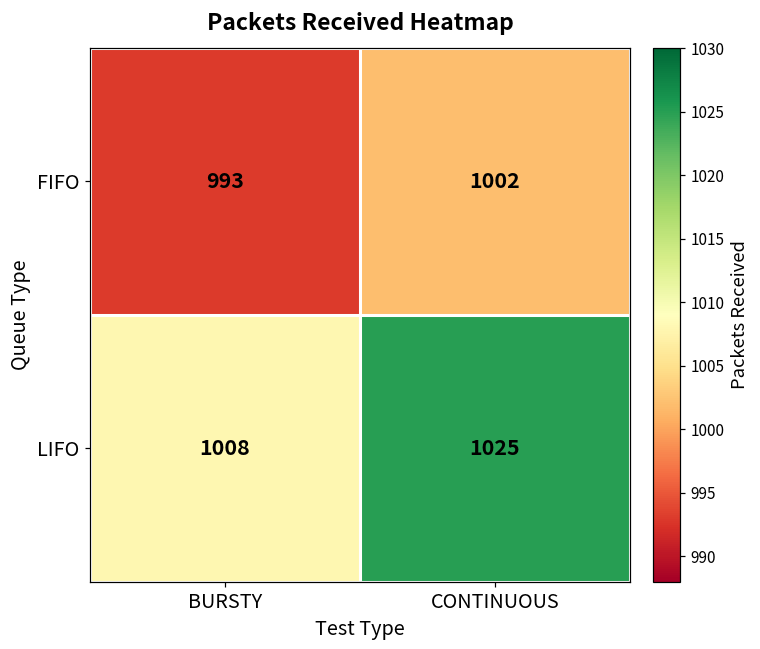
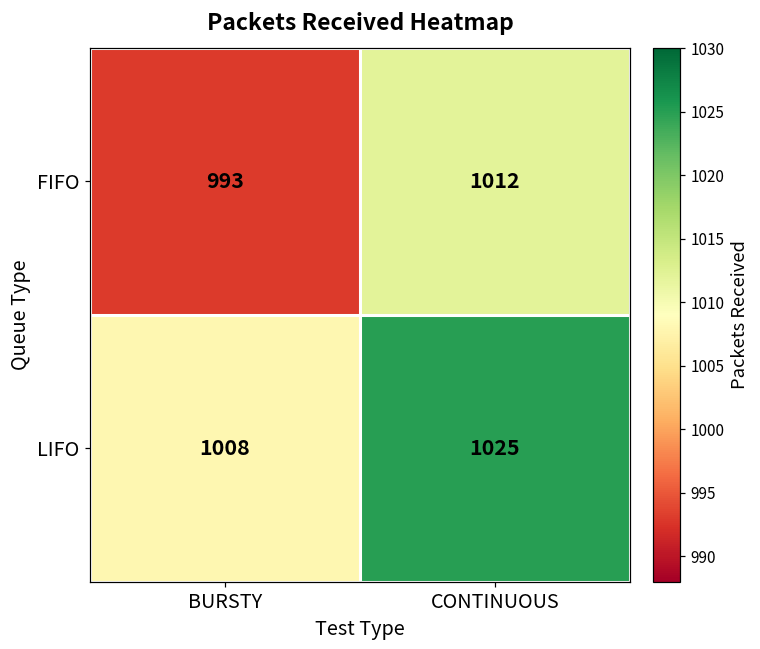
FIFO, CONTINUOUS: 1002 -> 1012
